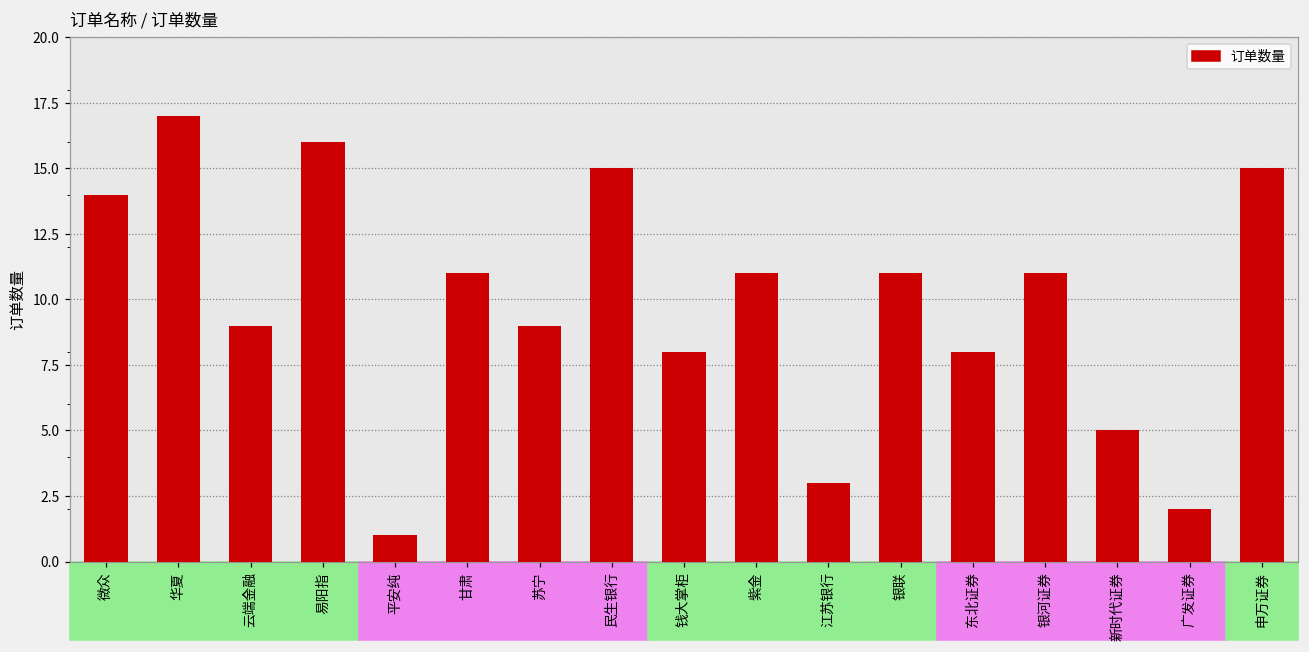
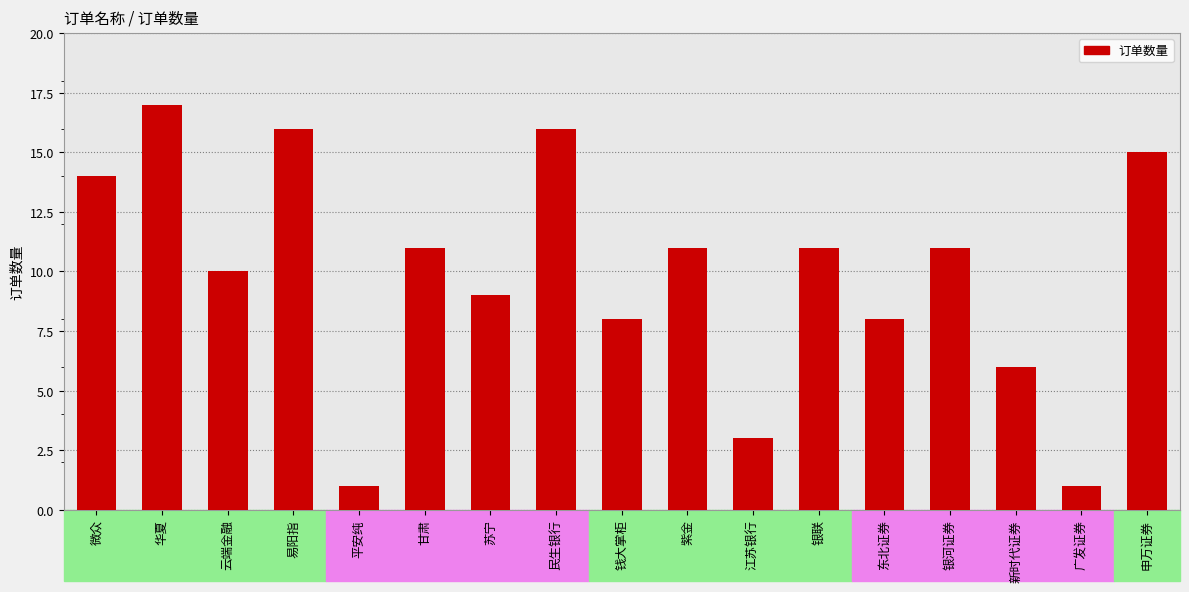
云端金融: 9 -> 10
民生银行: 15 -> 16
新时代证券: 5 -> 6
广发证券: 2 -> 1
